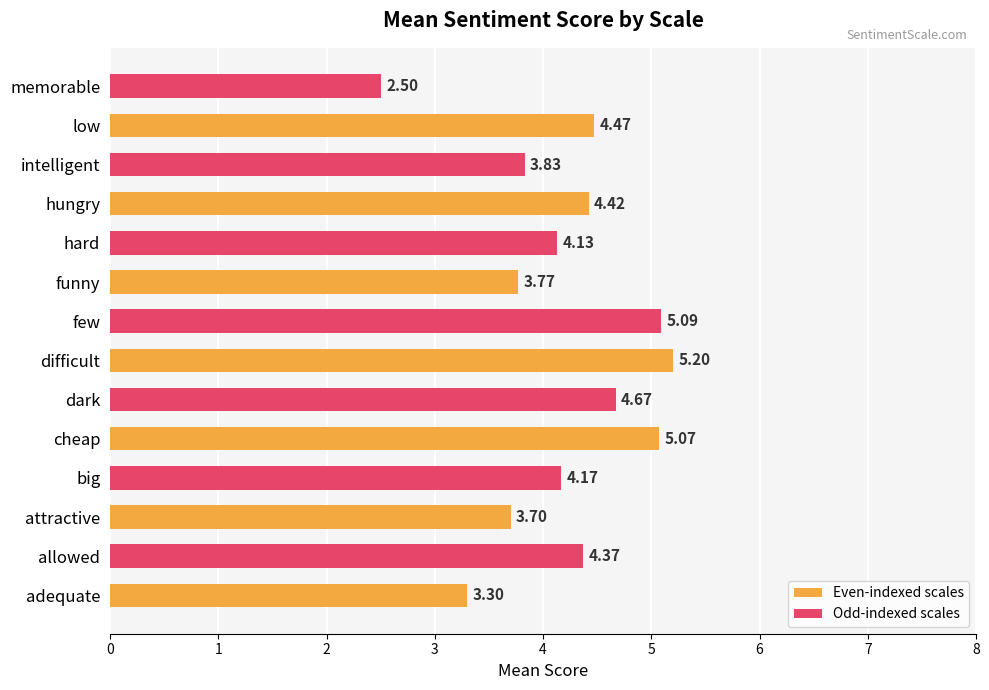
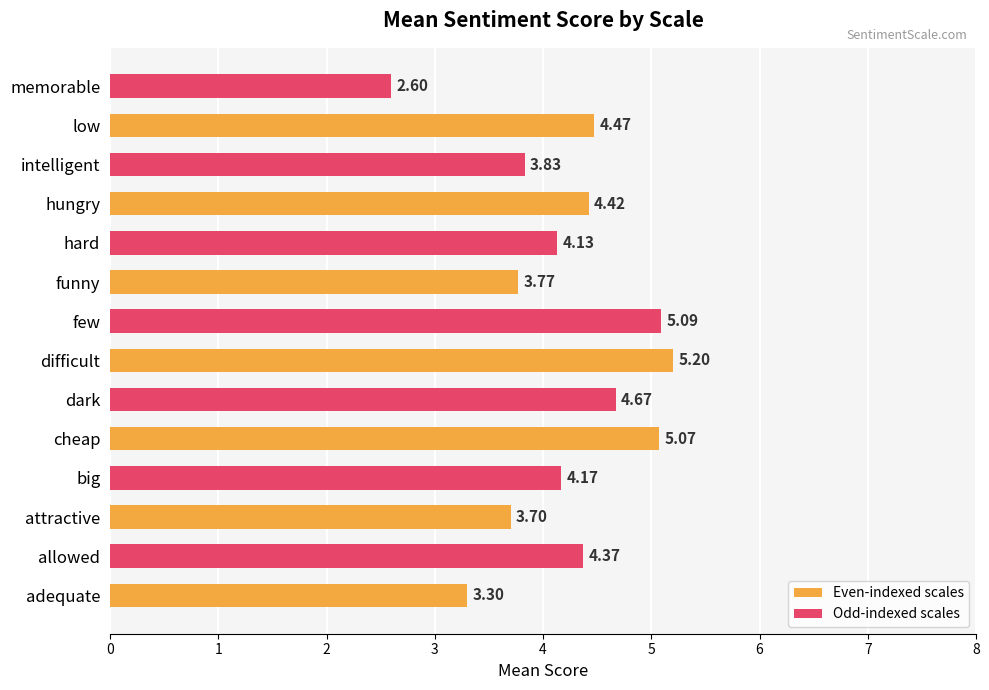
memorable: 2.50 -> 2.60
